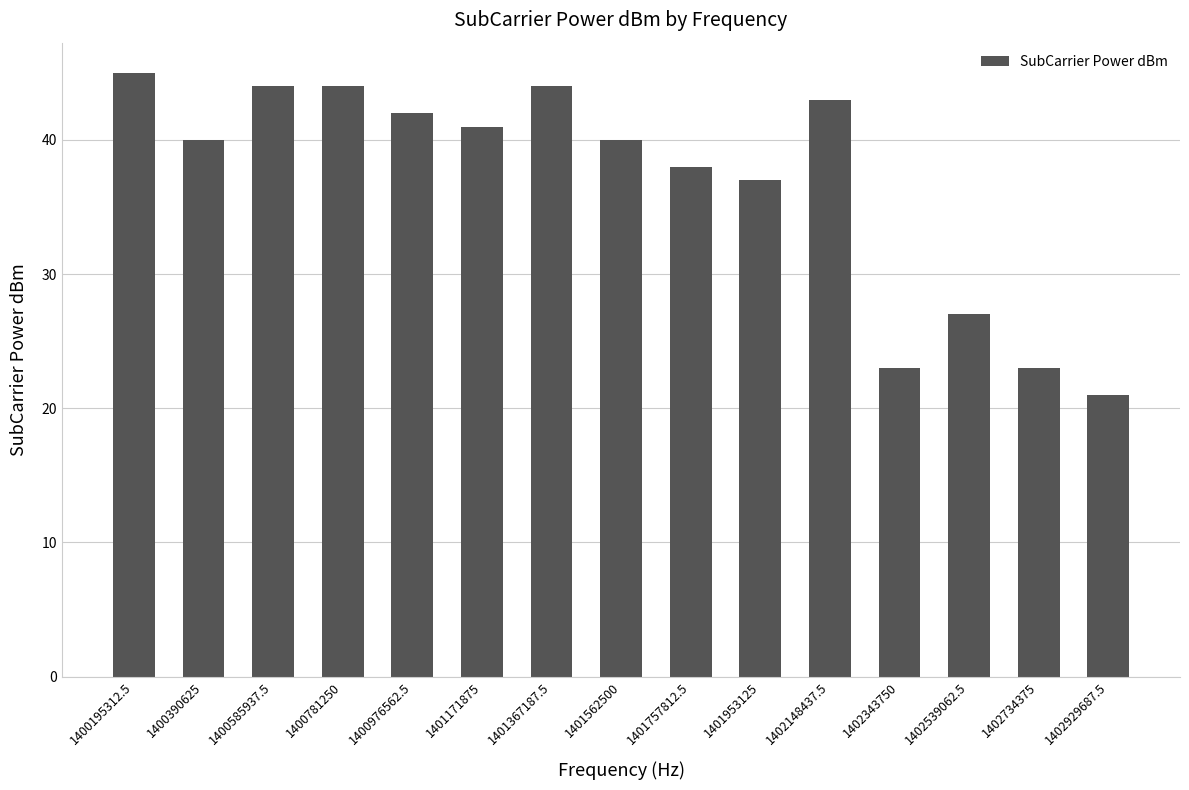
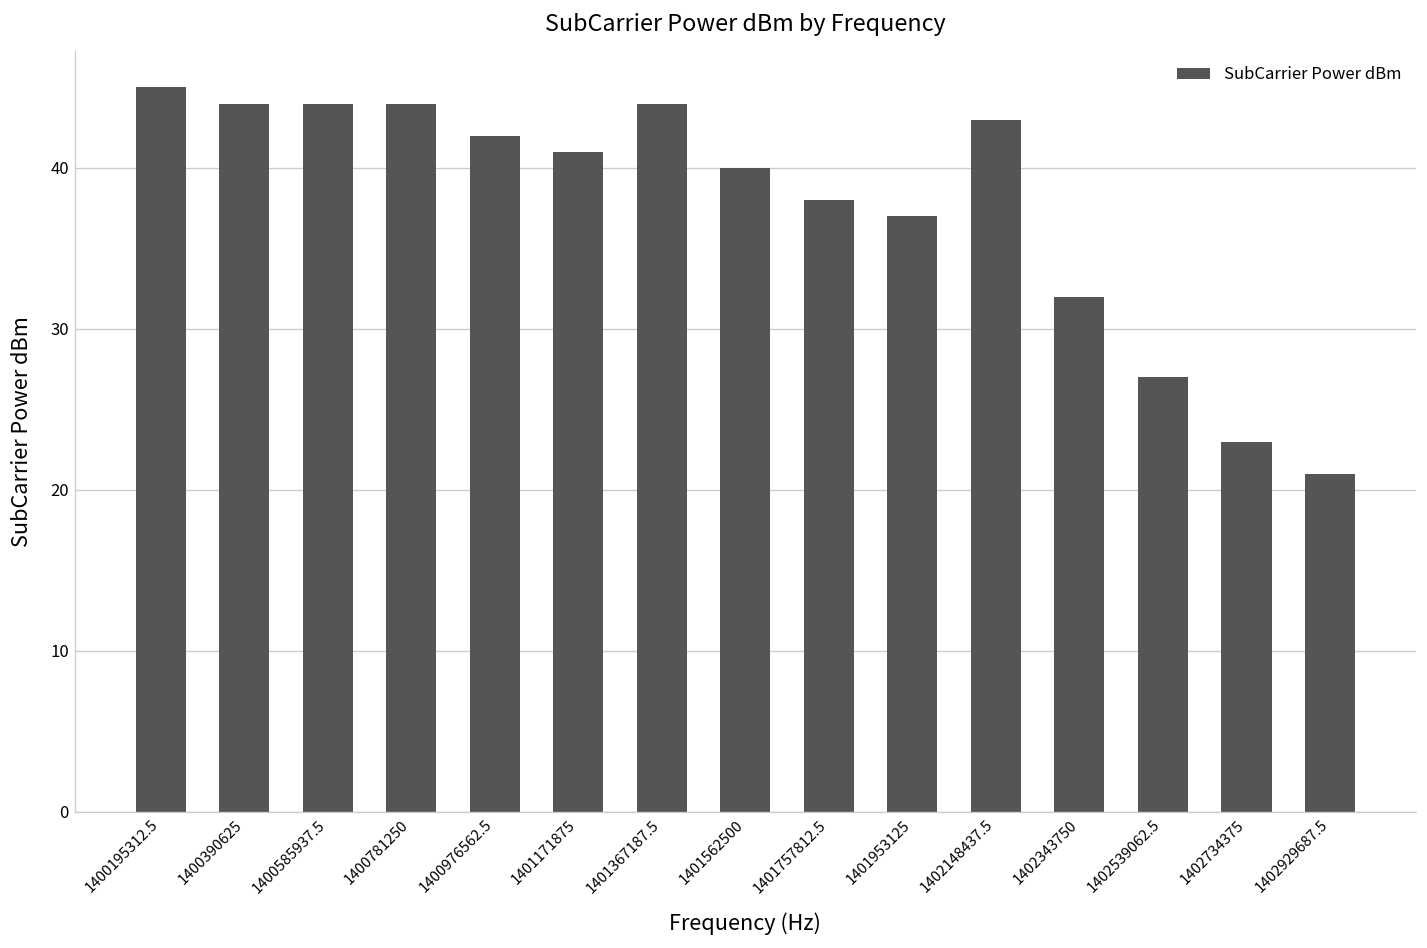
1400390625: 40.0 -> 44.0
1402343750: 23.0 -> 32.0
